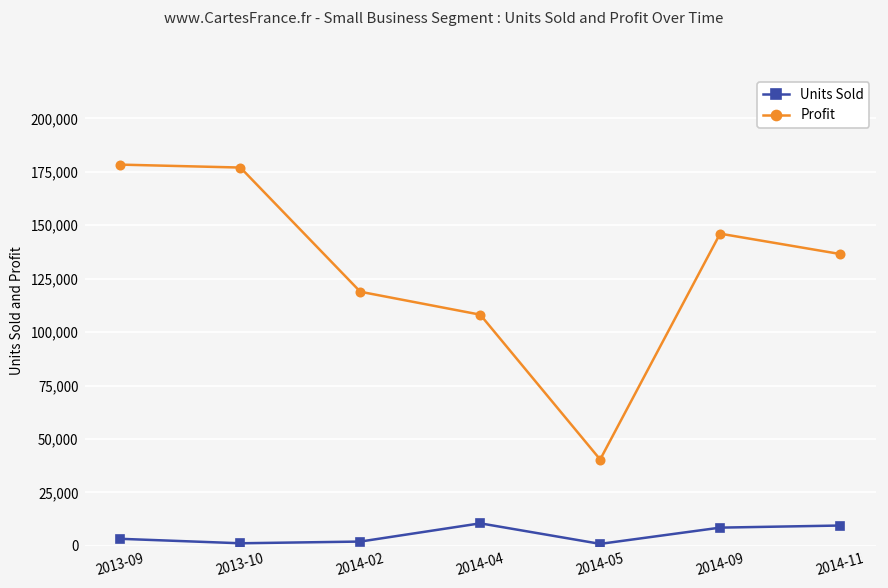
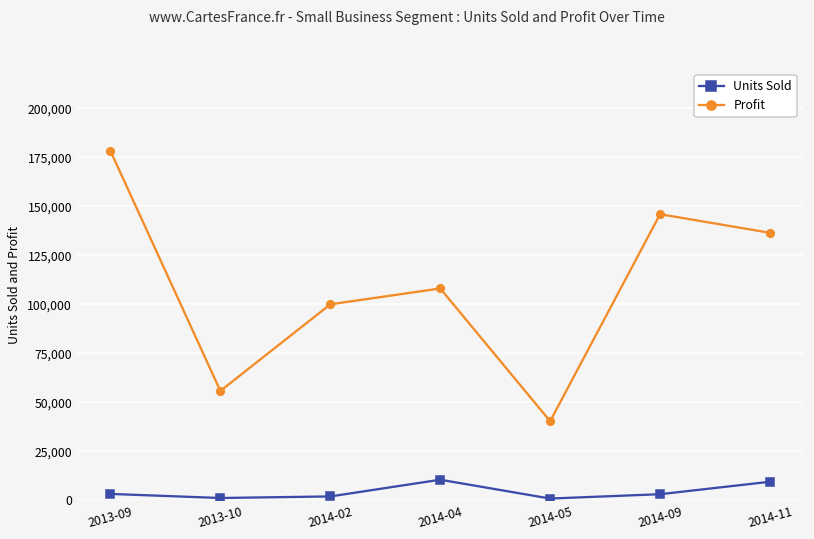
Profit, 2013-10: 177,000 -> 56,000
Profit, 2014-02: 119,000 -> 100,000
Units Sold, 2014-09: 9,000 -> 3,000
